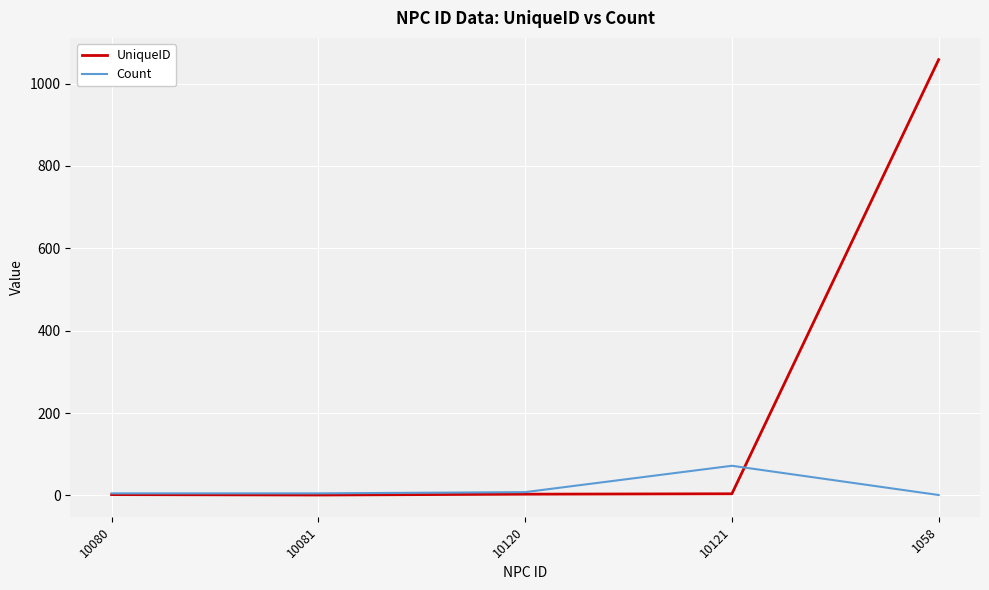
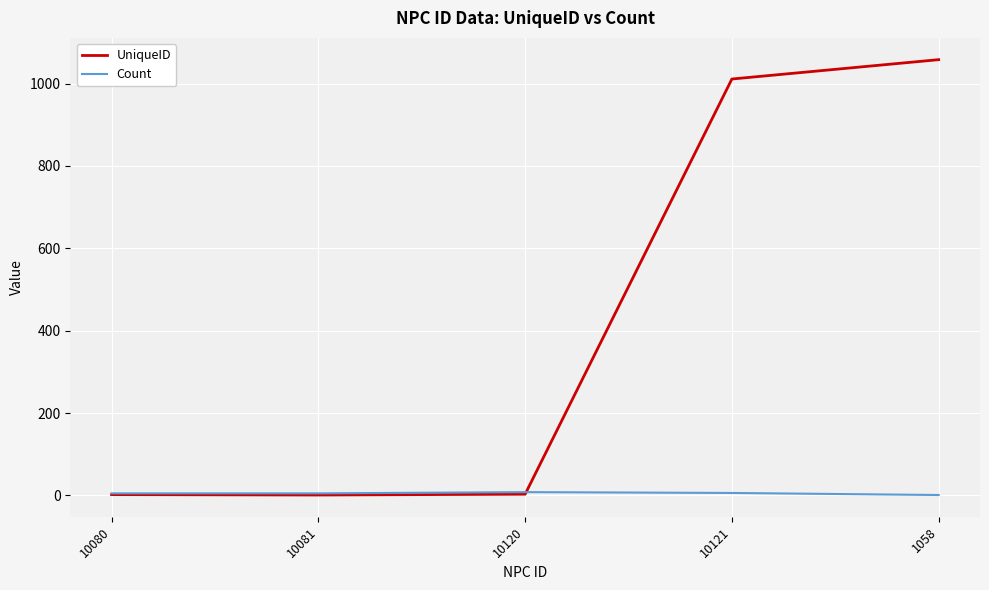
UniqueID, 10121: 0 -> 1010
Count, 10121: 70 -> 10
